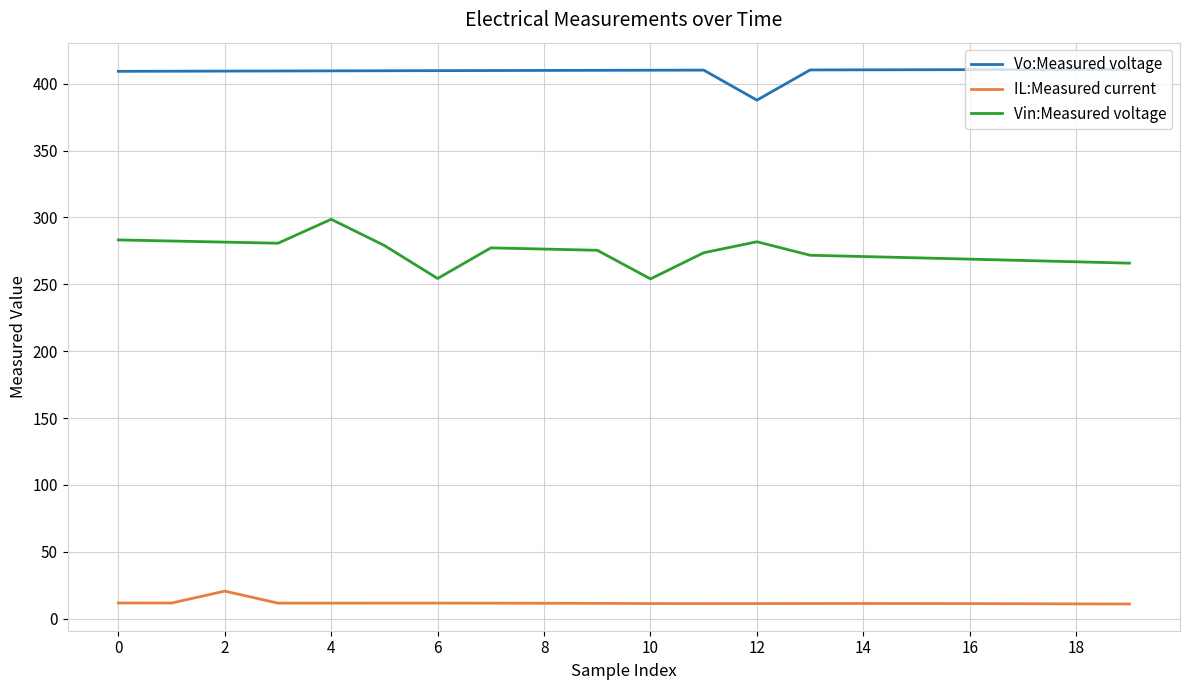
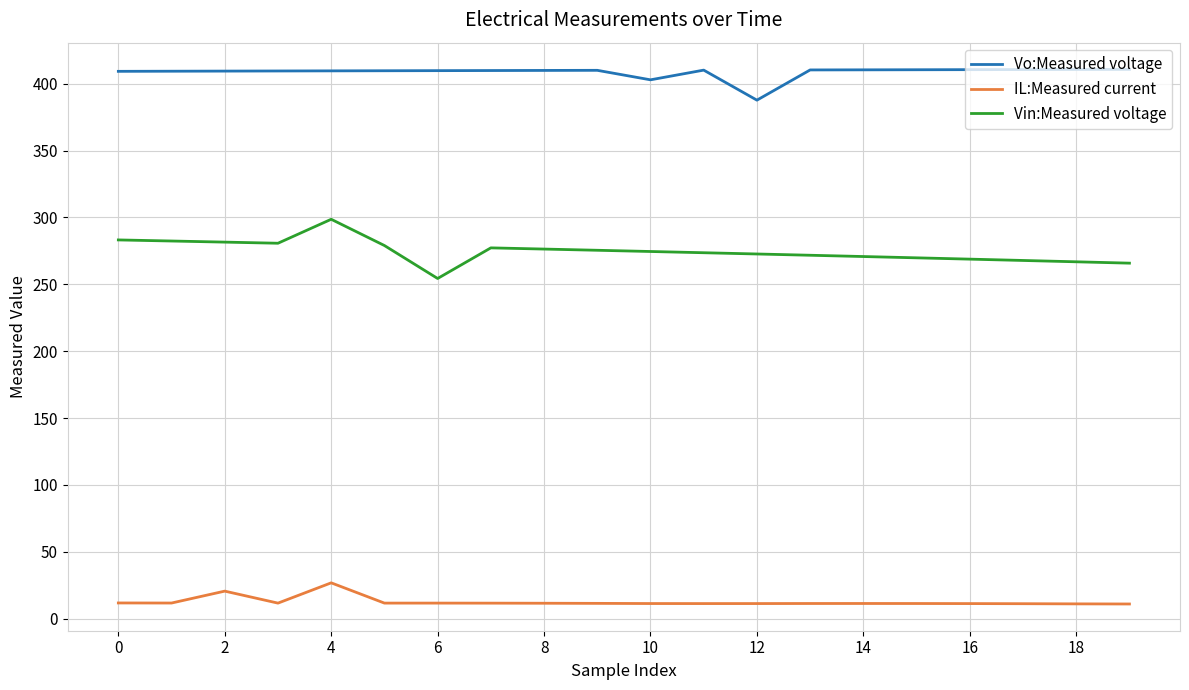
IL:Measured current, 4: 12 -> 27
Vo:Measured voltage, 10: 410 -> 403
Vin:Measured voltage, 10: 254 -> 275
Vin:Measured voltage, 12: 282 -> 273
